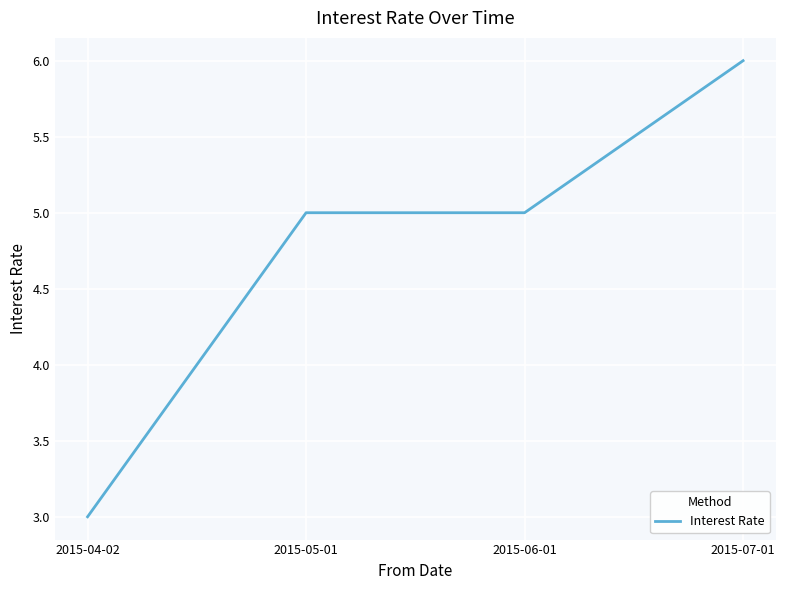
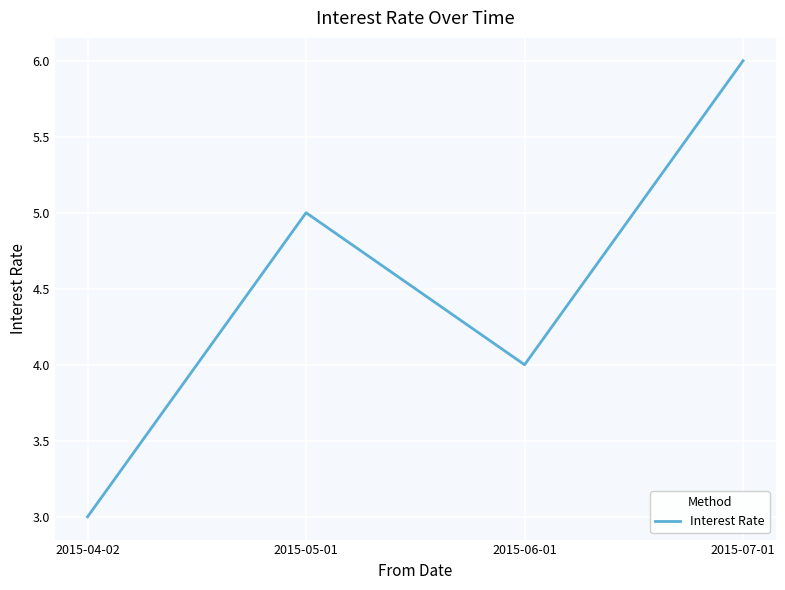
2015-06-01: 5 -> 4
